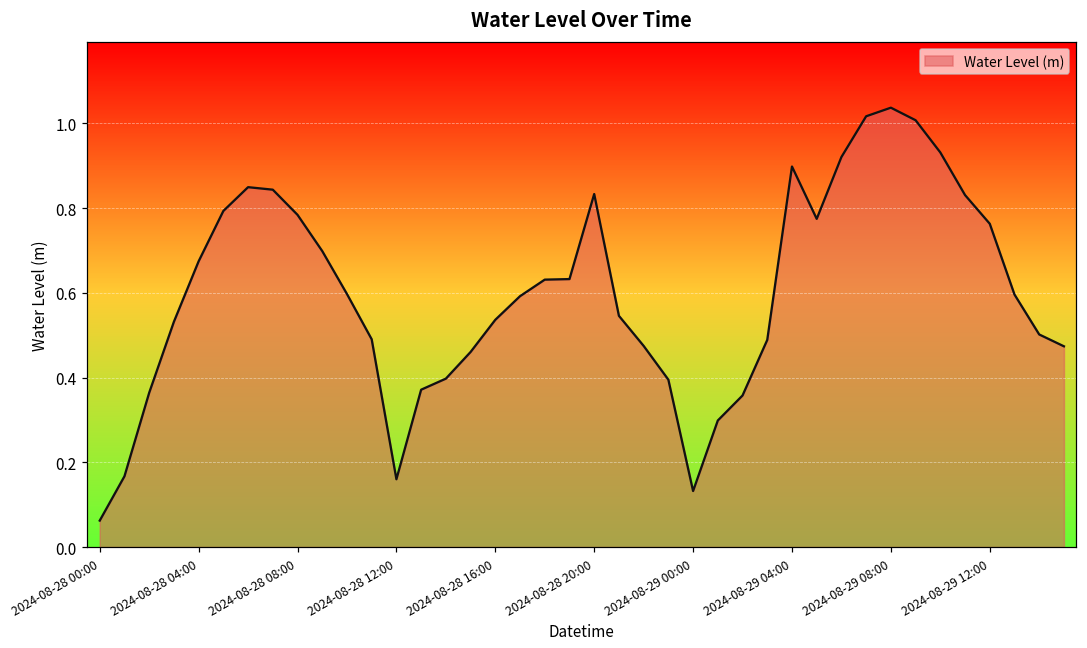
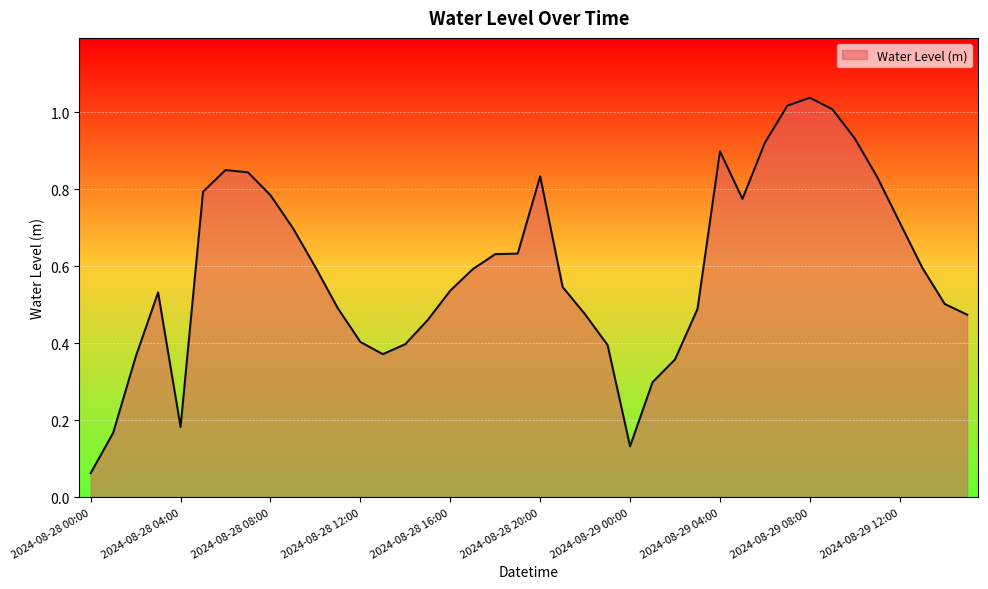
2024-08-28 04:00: 0.67 -> 0.18
2024-08-28 12:00: 0.16 -> 0.40
2024-08-29 12:00: 0.76 -> 0.71
